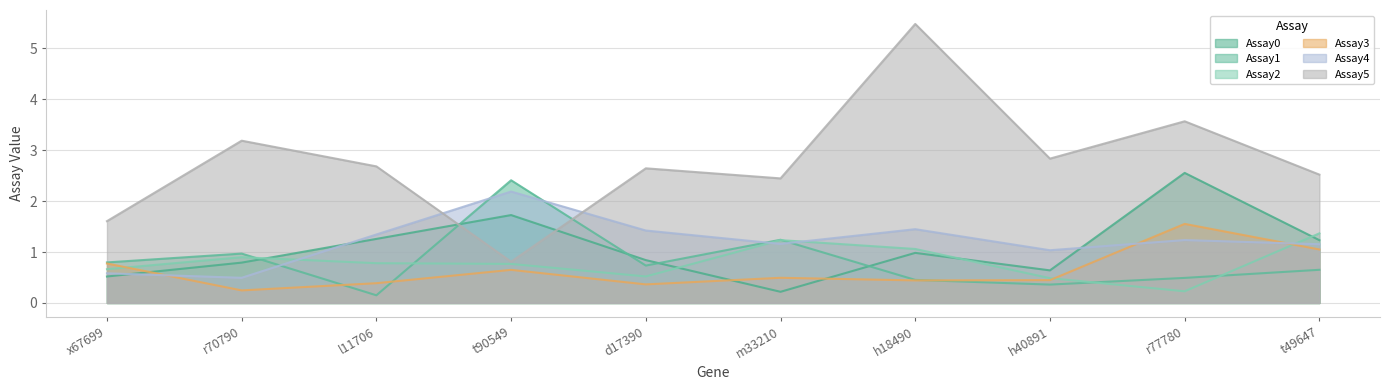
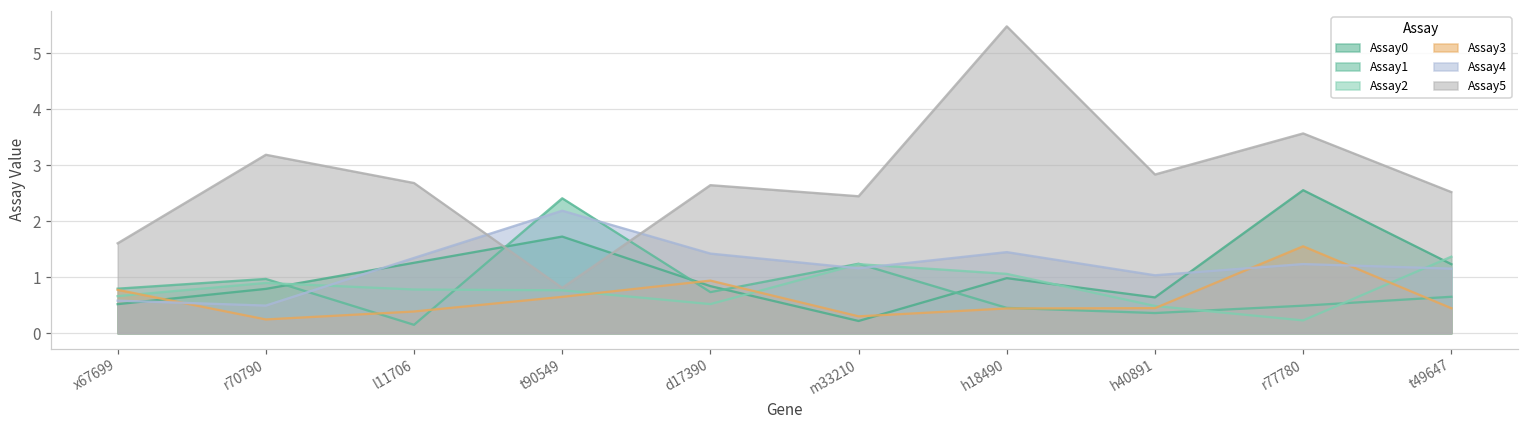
Assay3, d17390: 0.4 -> 0.9
Assay3, m33210: 0.5 -> 0.3
Assay3, t49647: 1.1 -> 0.4
